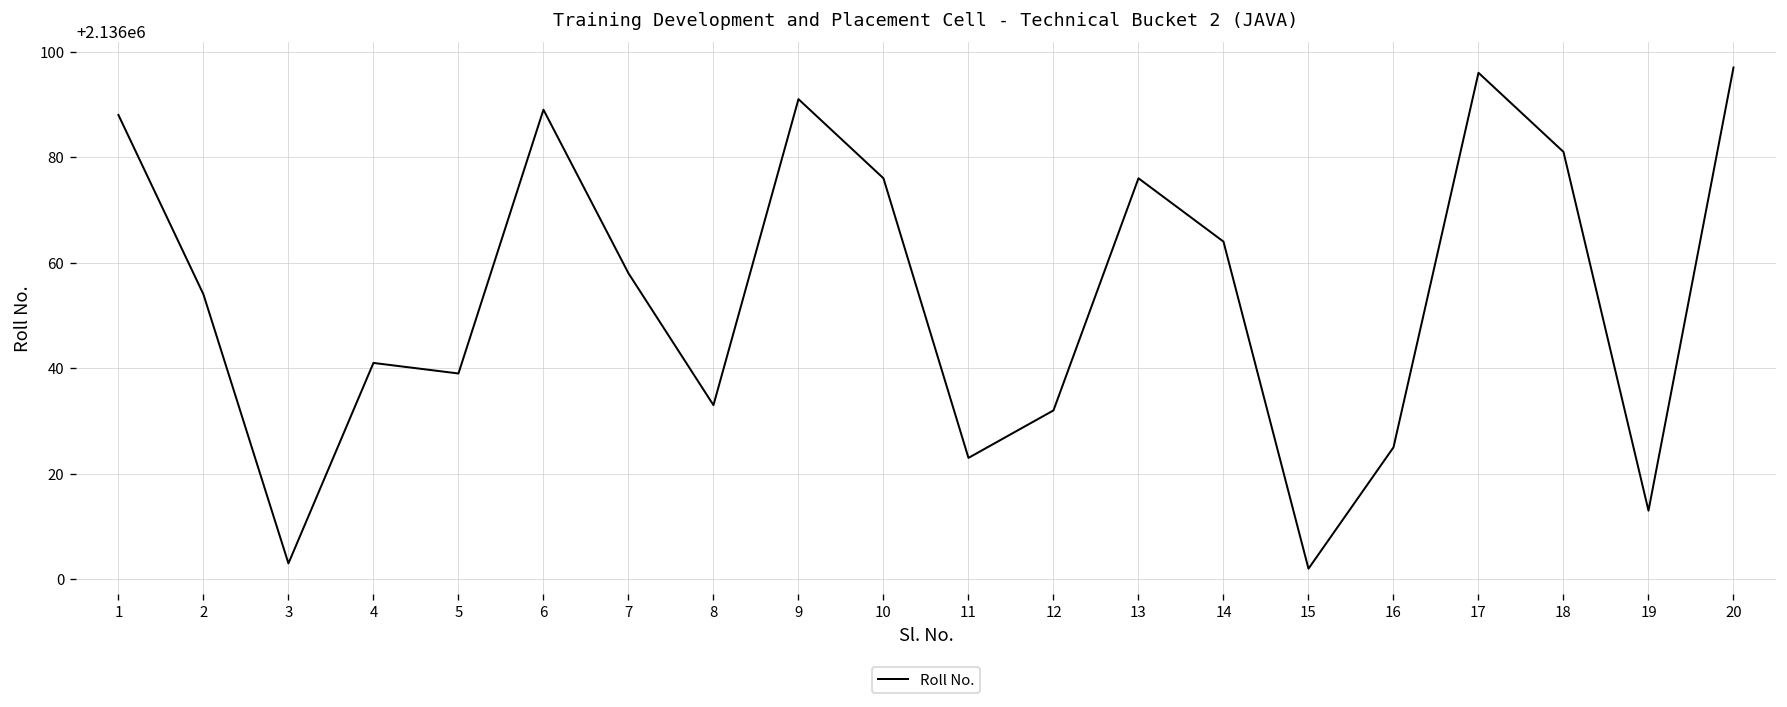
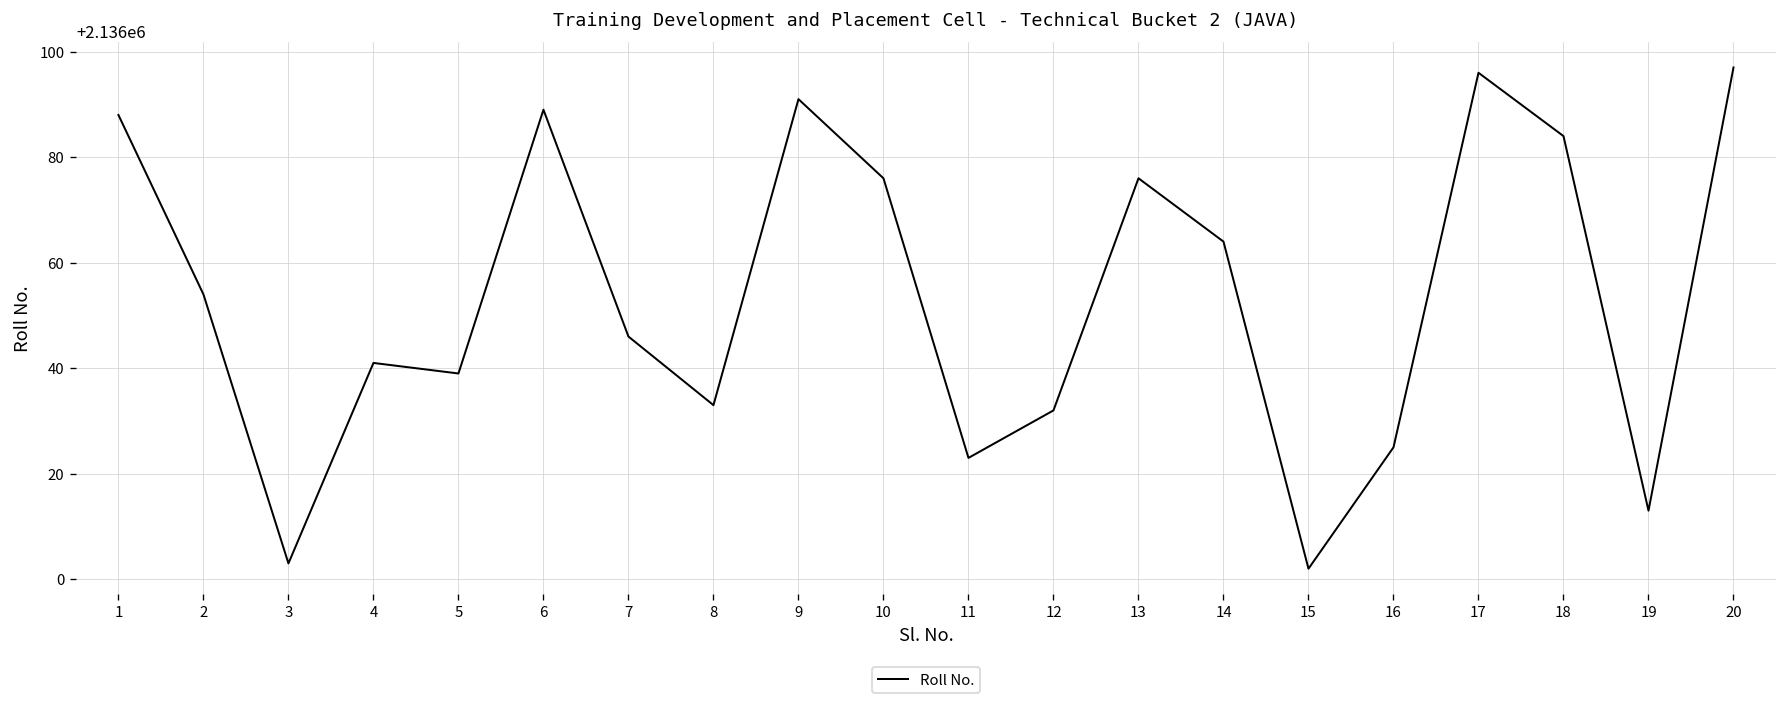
7: 2136058 -> 2136046
18: 2136081 -> 2136084
